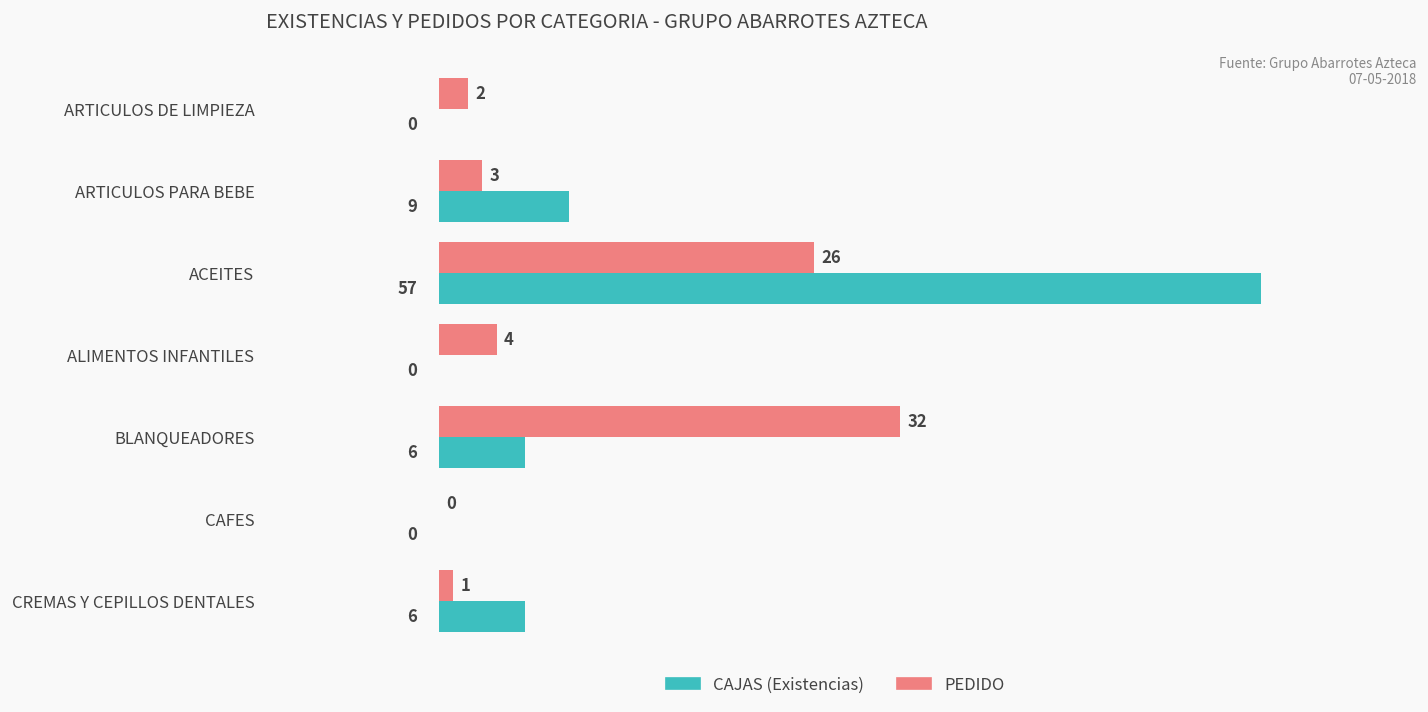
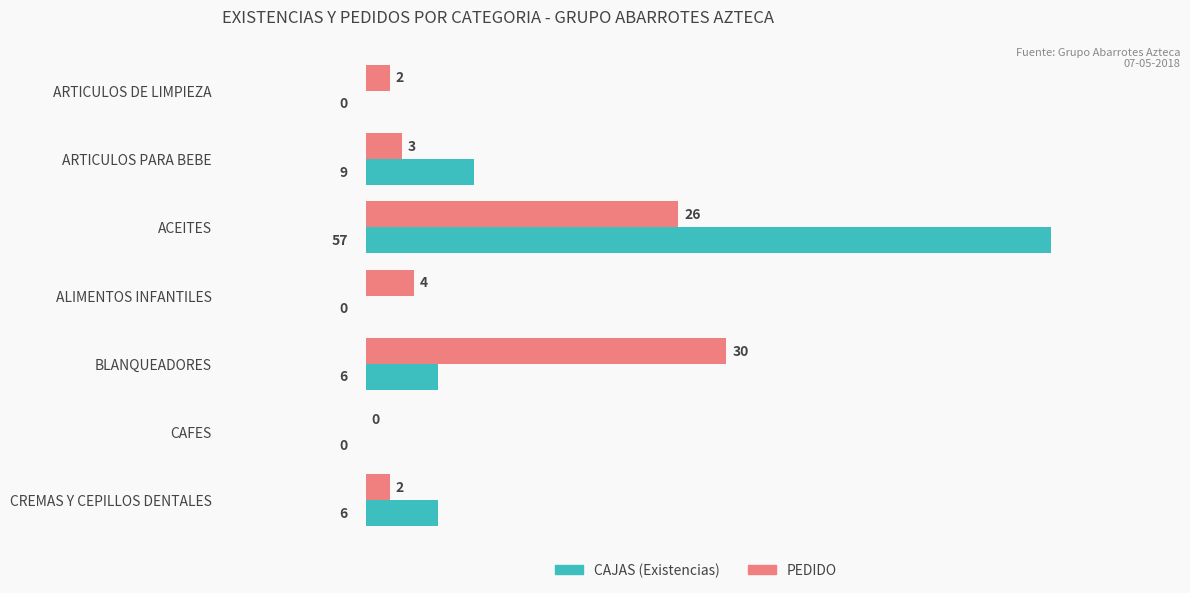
PEDIDO, BLANQUEADORES: 32 -> 30
PEDIDO, CREMAS Y CEPILLOS DENTALES: 1 -> 2
